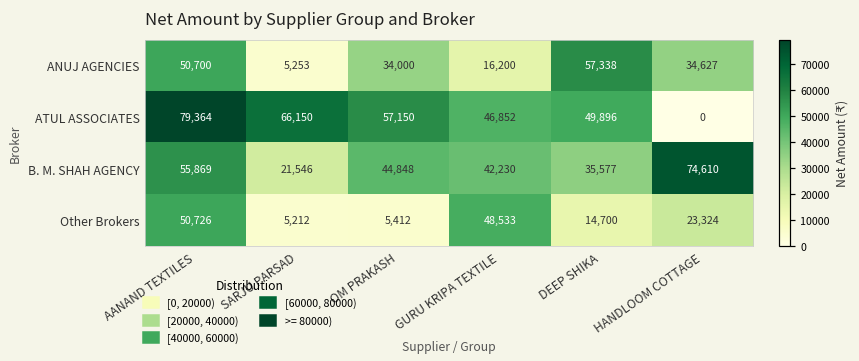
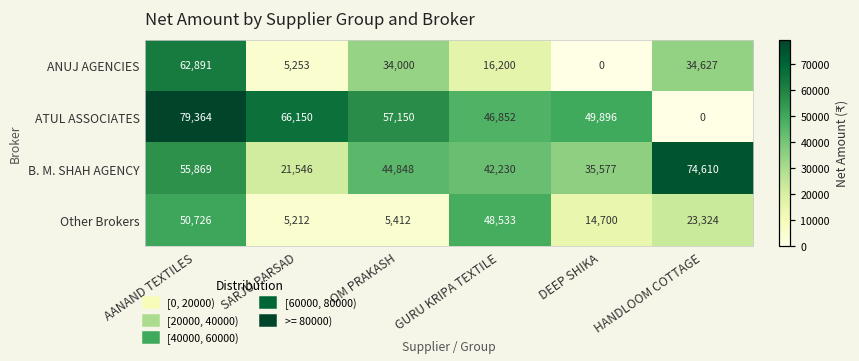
ANUJ AGENCIES, AANAND TEXTILES: 50,700 -> 62,891
ANUJ AGENCIES, DEEP SHIKA: 57,338 -> 0
